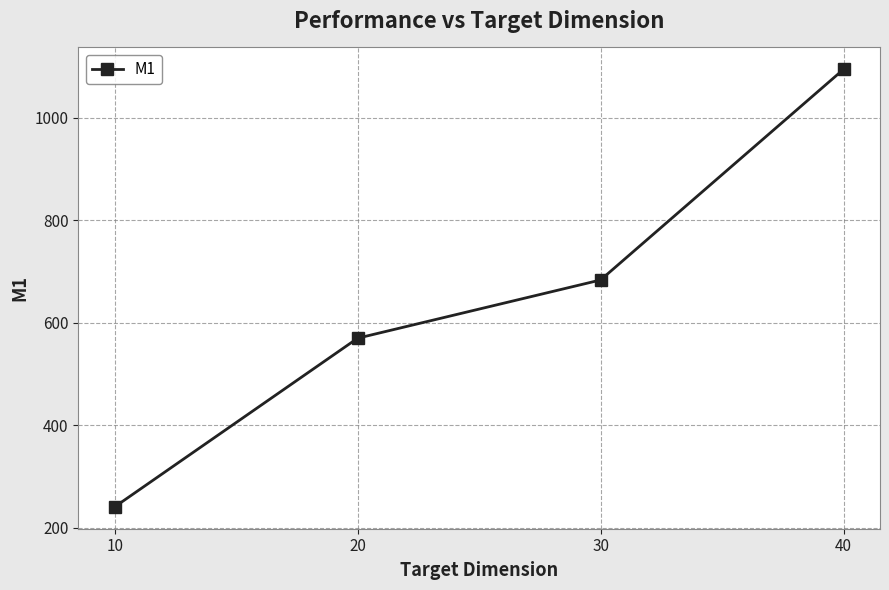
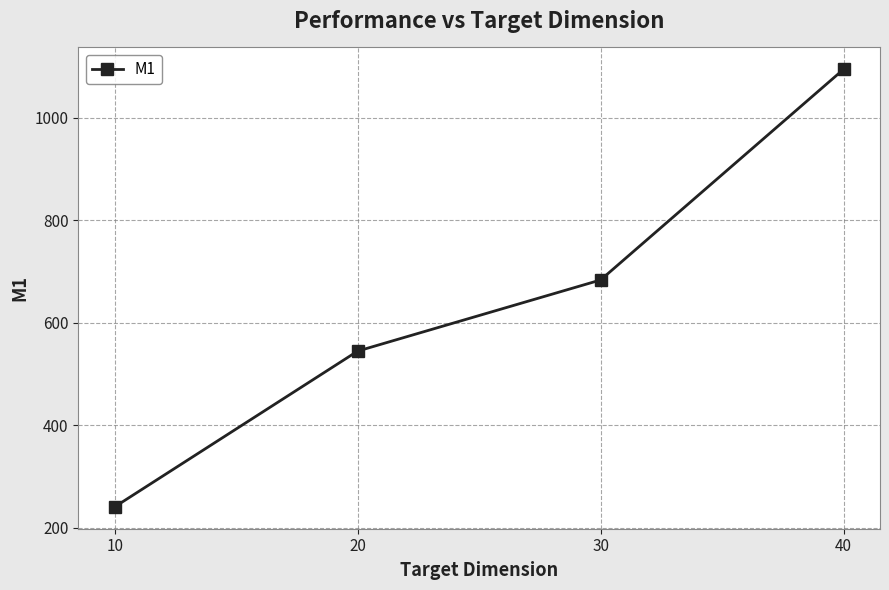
20: 570 -> 540
